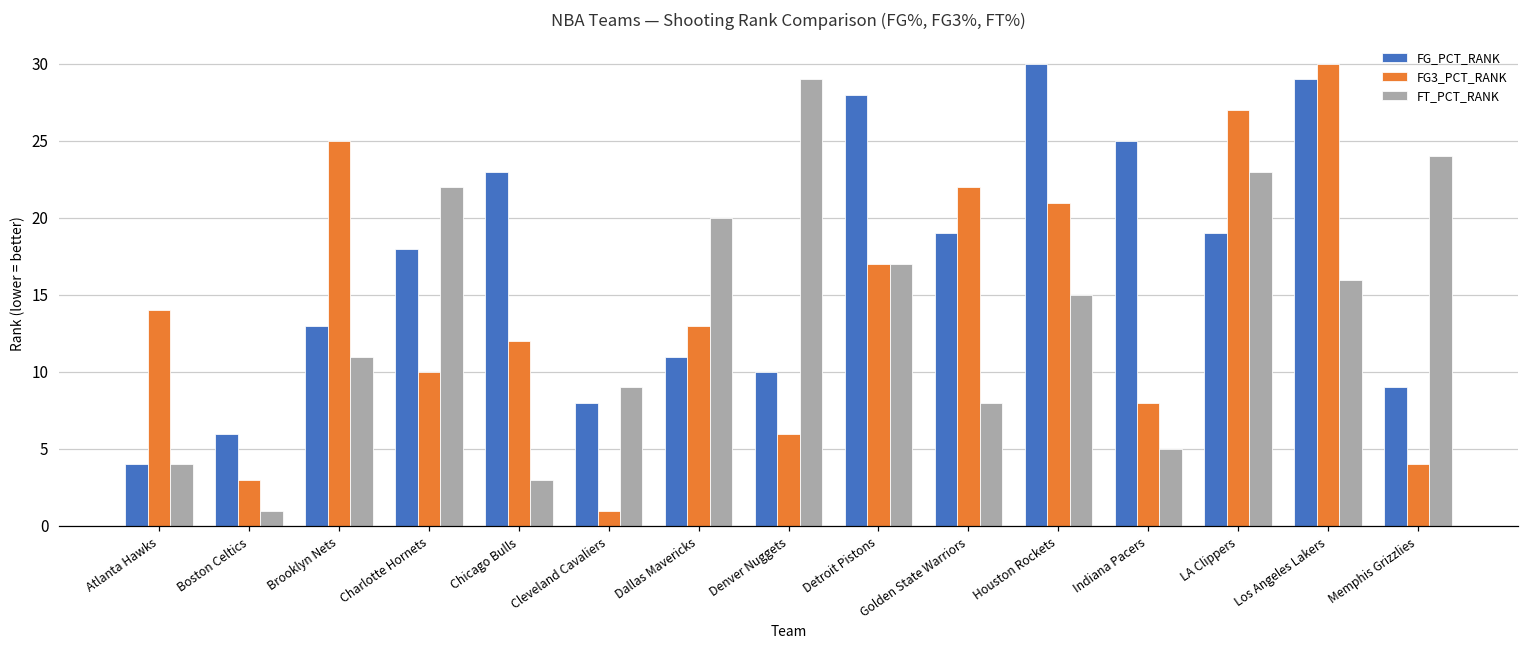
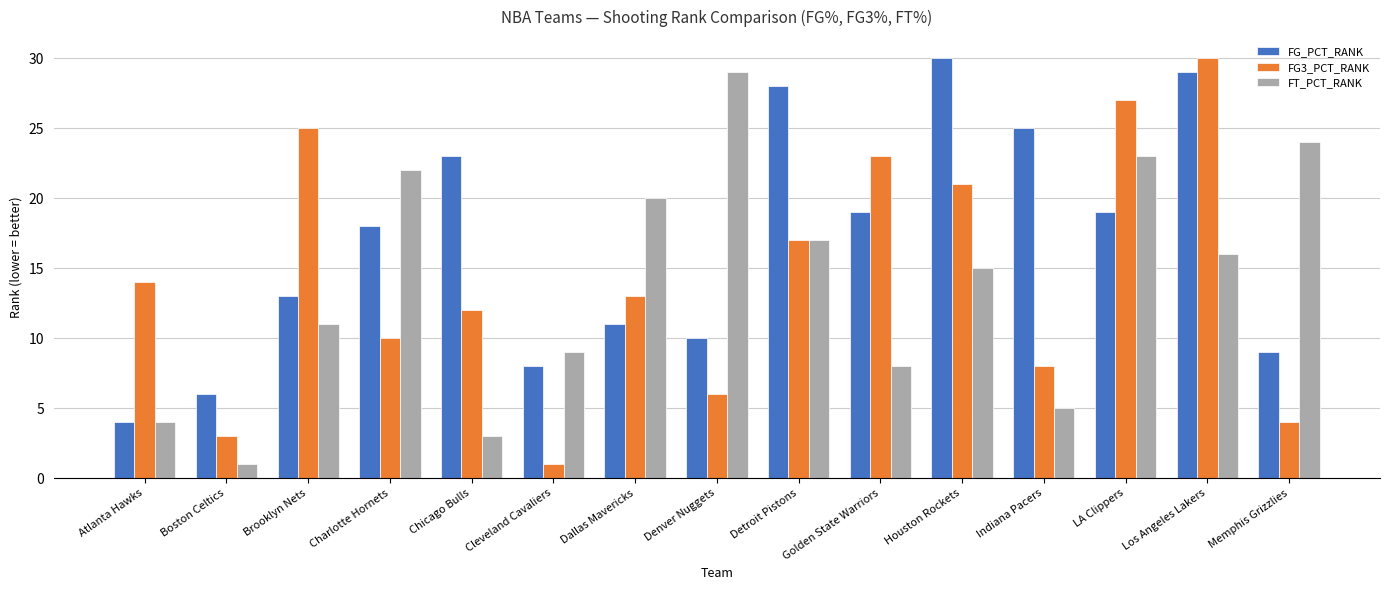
FG3_PCT_RANK, Golden State Warriors: 22 -> 23
